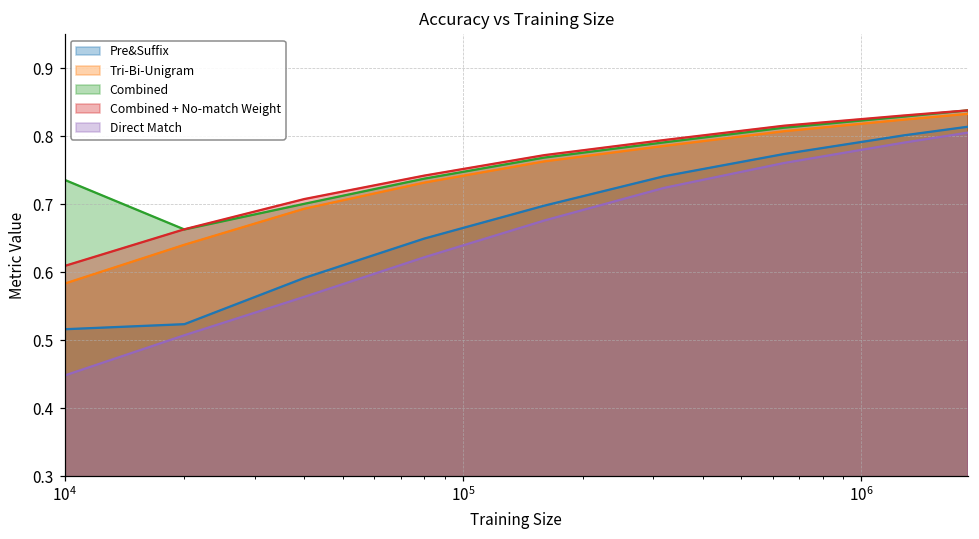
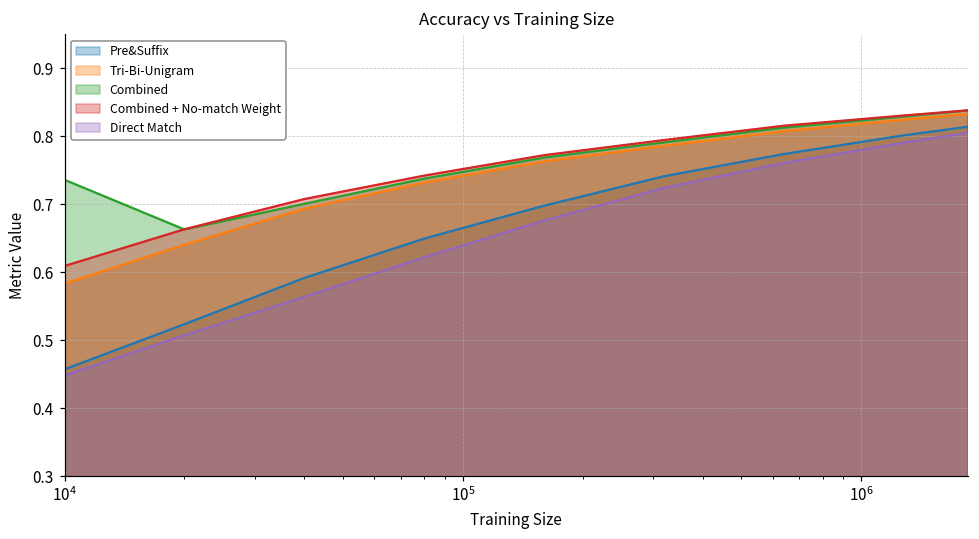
Pre&Suffix, 10^4: 0.52 -> 0.46
